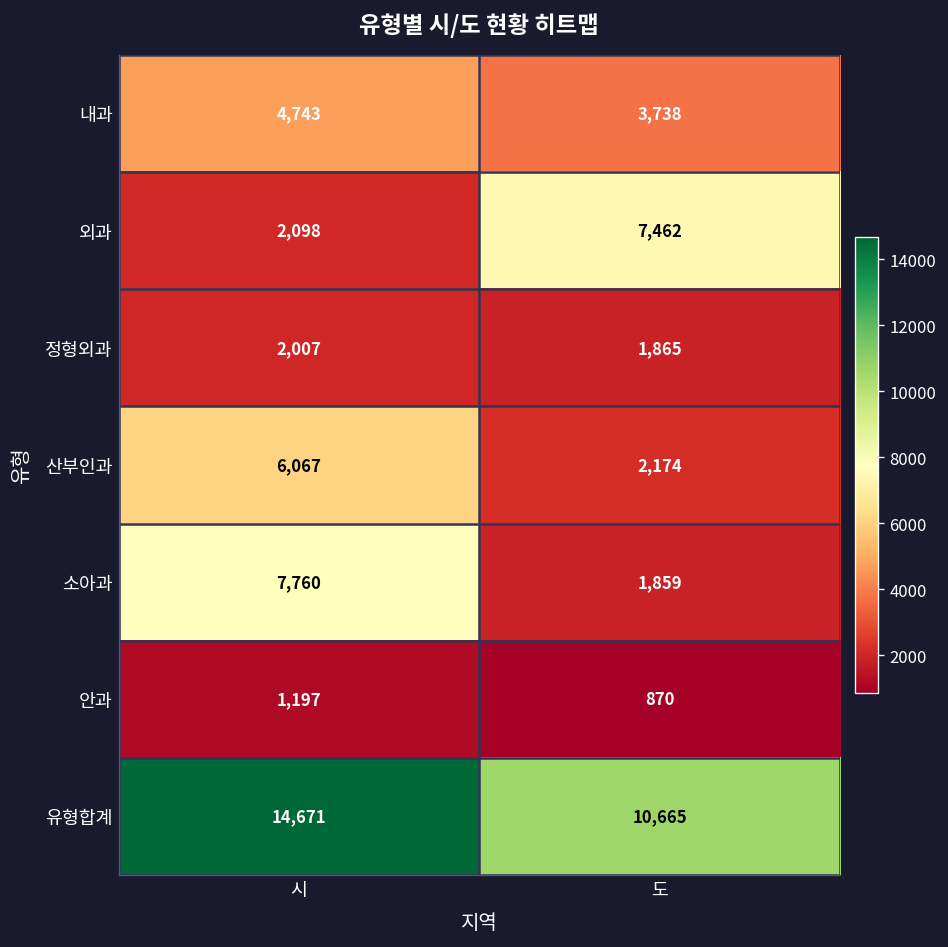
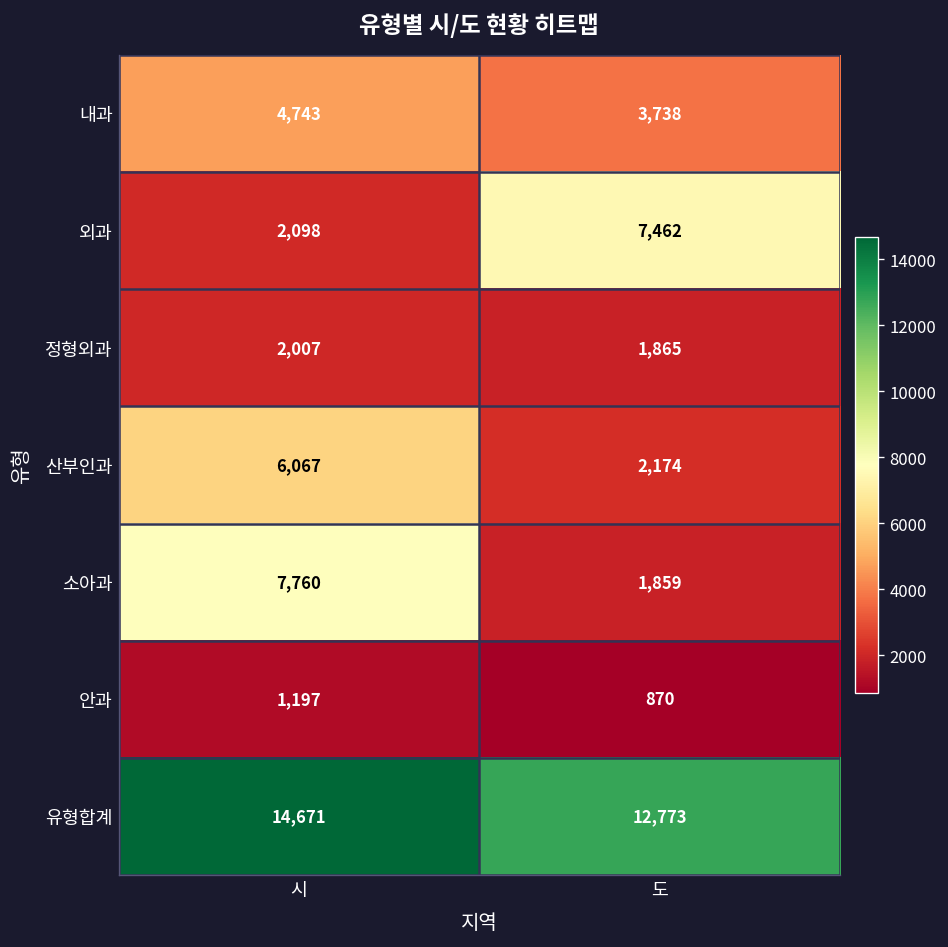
유형합계, 도: 10,665 -> 12,773
